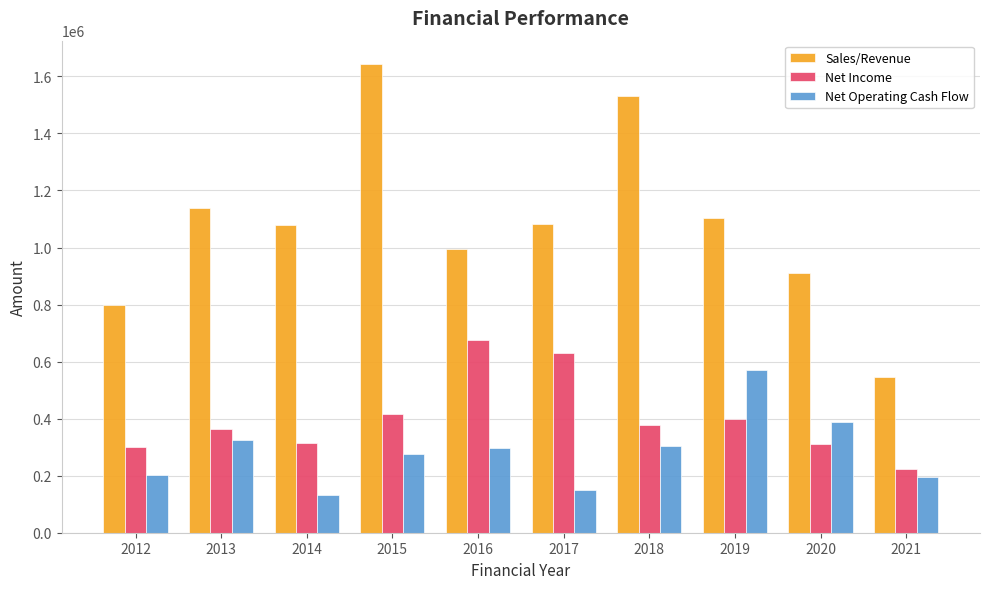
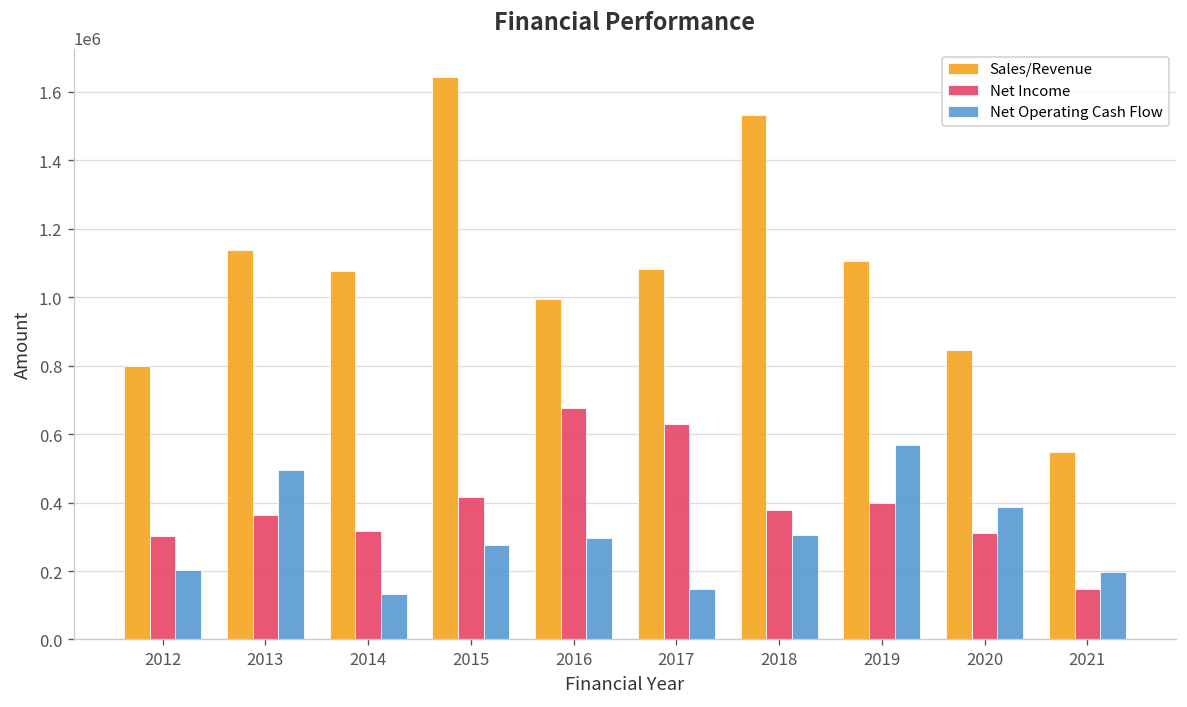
Net Operating Cash Flow, 2013: 330000 -> 500000
Sales/Revenue, 2020: 910000 -> 840000
Net Income, 2021: 220000 -> 150000
